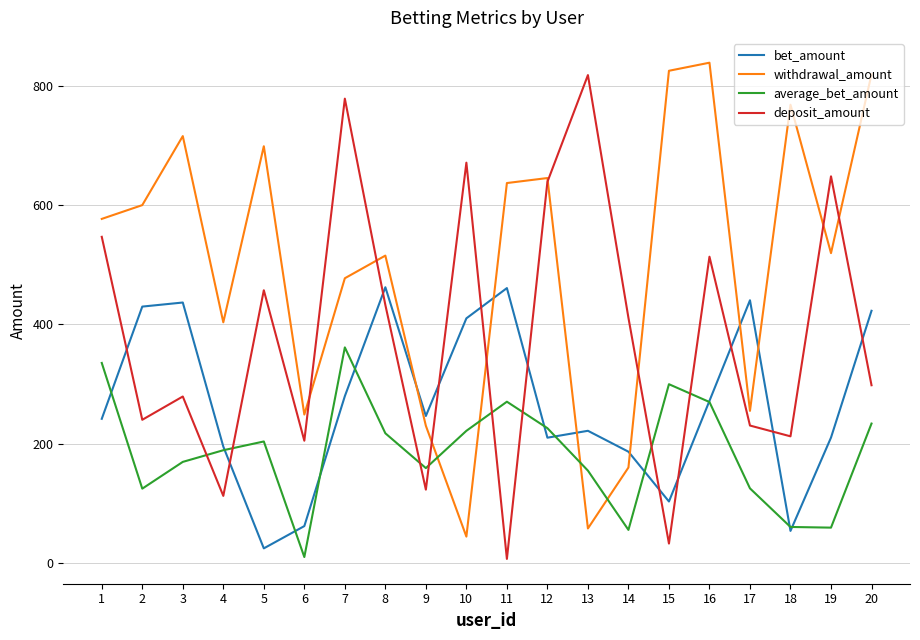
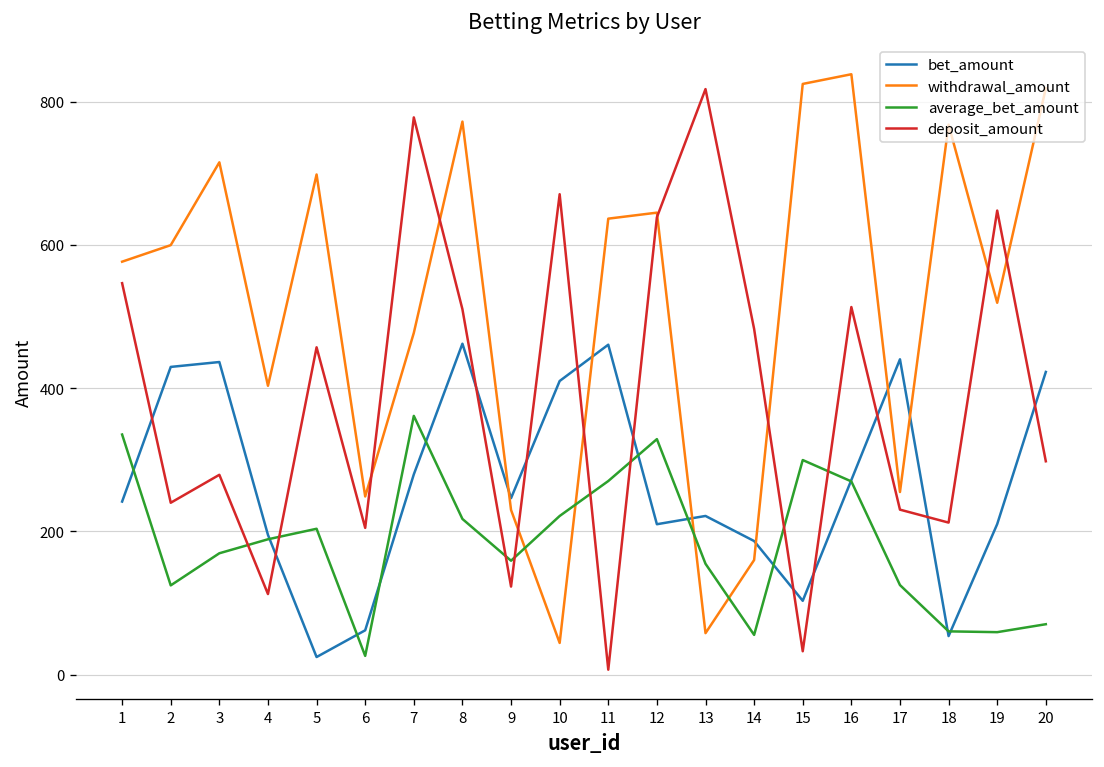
average_bet_amount, 6: 10 -> 30
withdrawal_amount, 8: 520 -> 770
deposit_amount, 8: 430 -> 510
average_bet_amount, 12: 230 -> 330
deposit_amount, 14: 410 -> 480
average_bet_amount, 20: 230 -> 70
